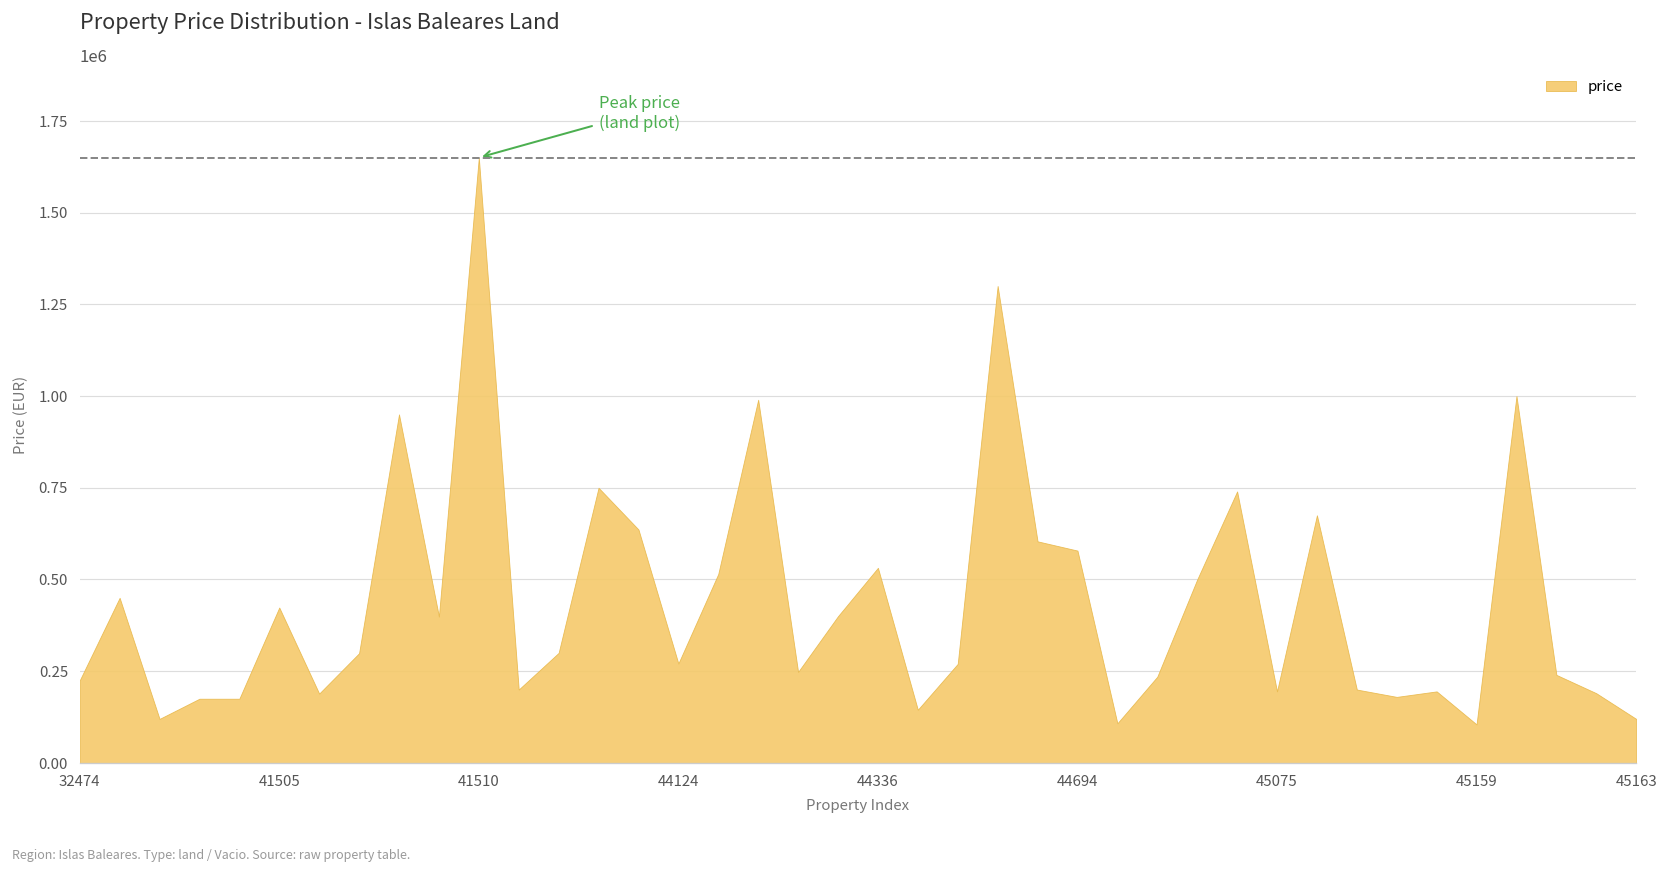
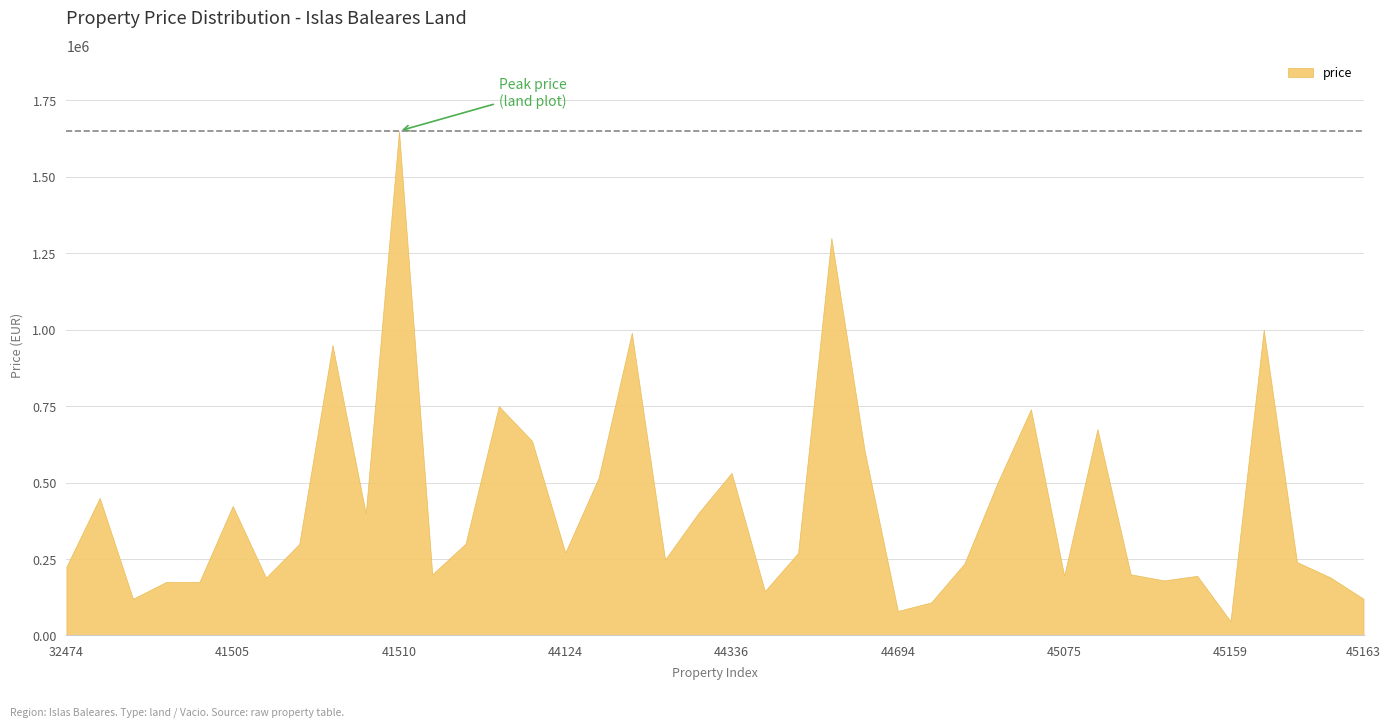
44694: 580000 -> 80000
45159: 110000 -> 50000
